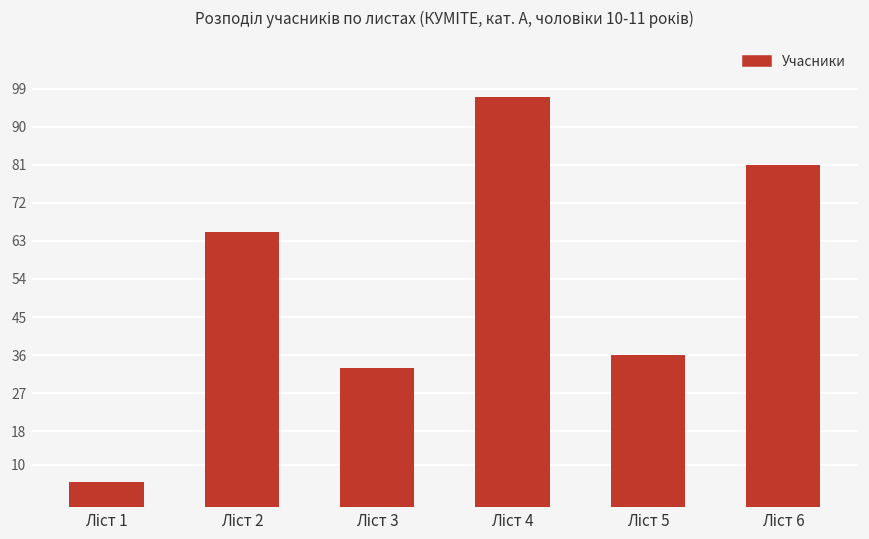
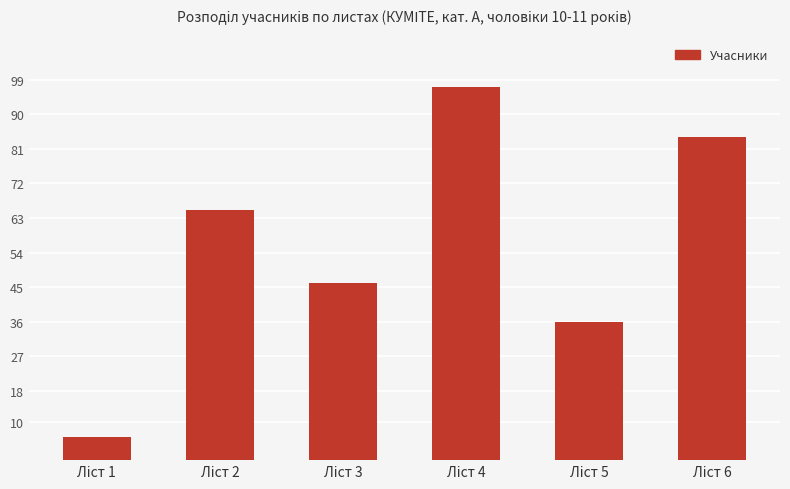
Ліст 3: 33 -> 46
Ліст 6: 81 -> 84
